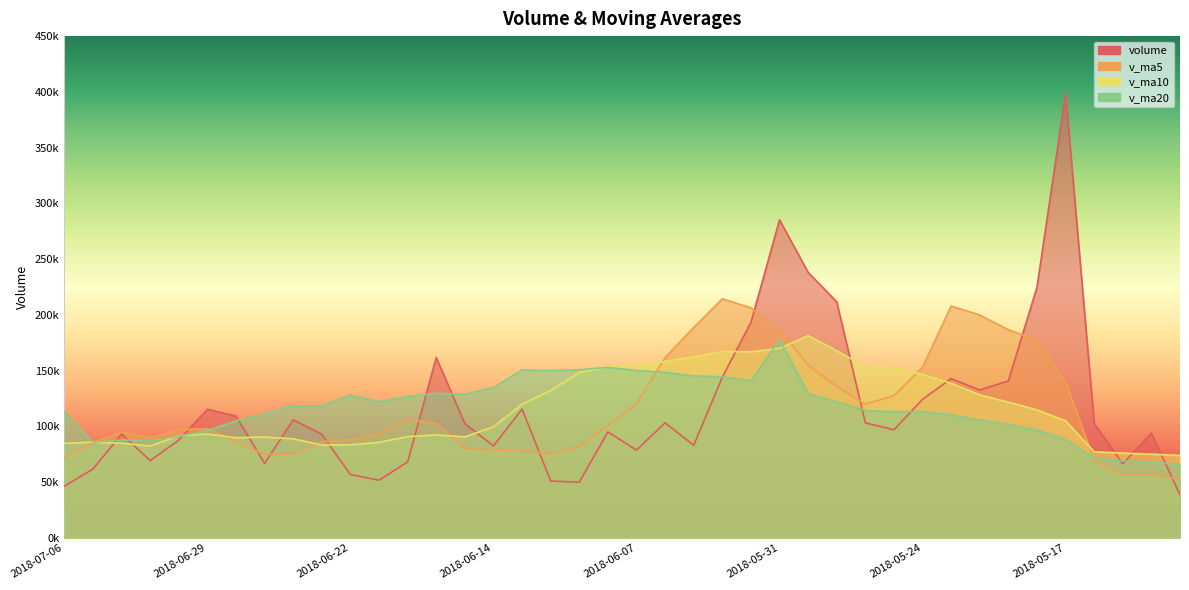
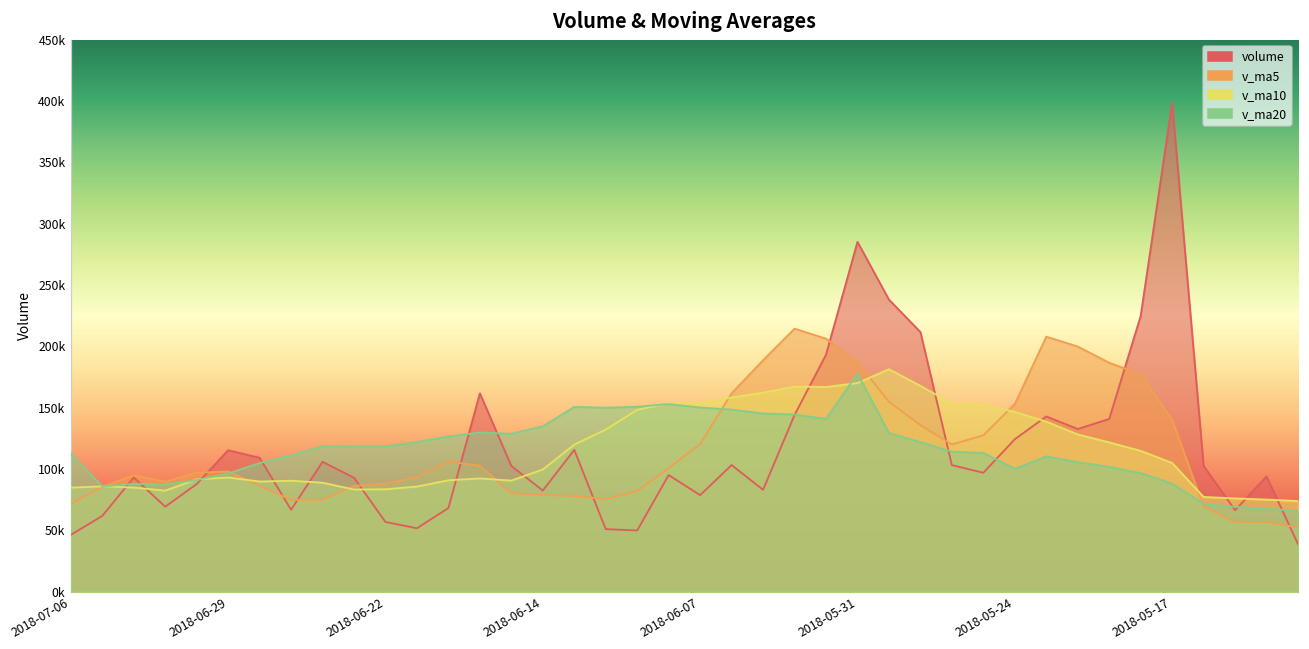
v_ma20, 2018-06-22: 128000 -> 119000
v_ma20, 2018-05-24: 113000 -> 100000
